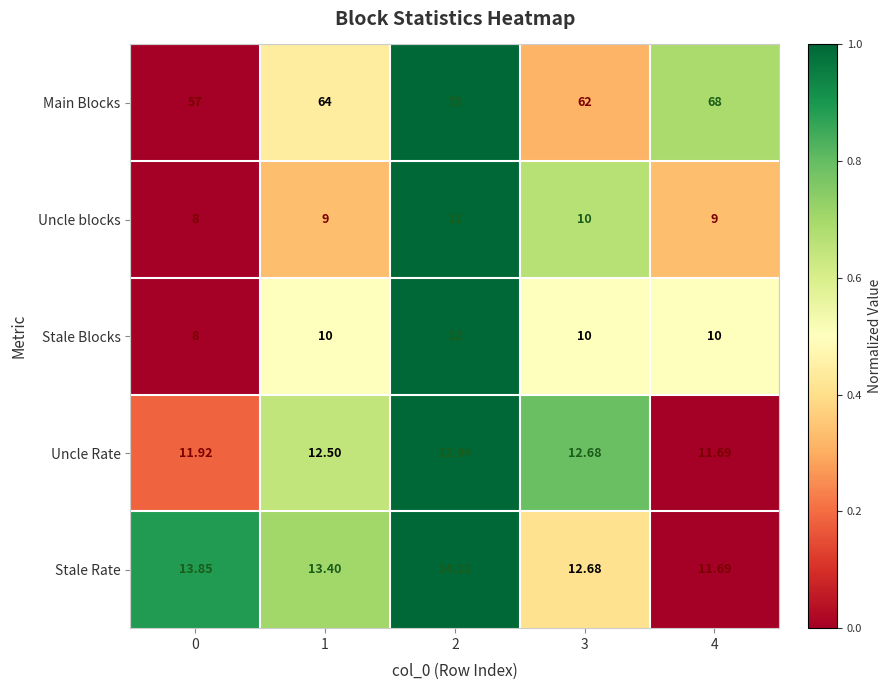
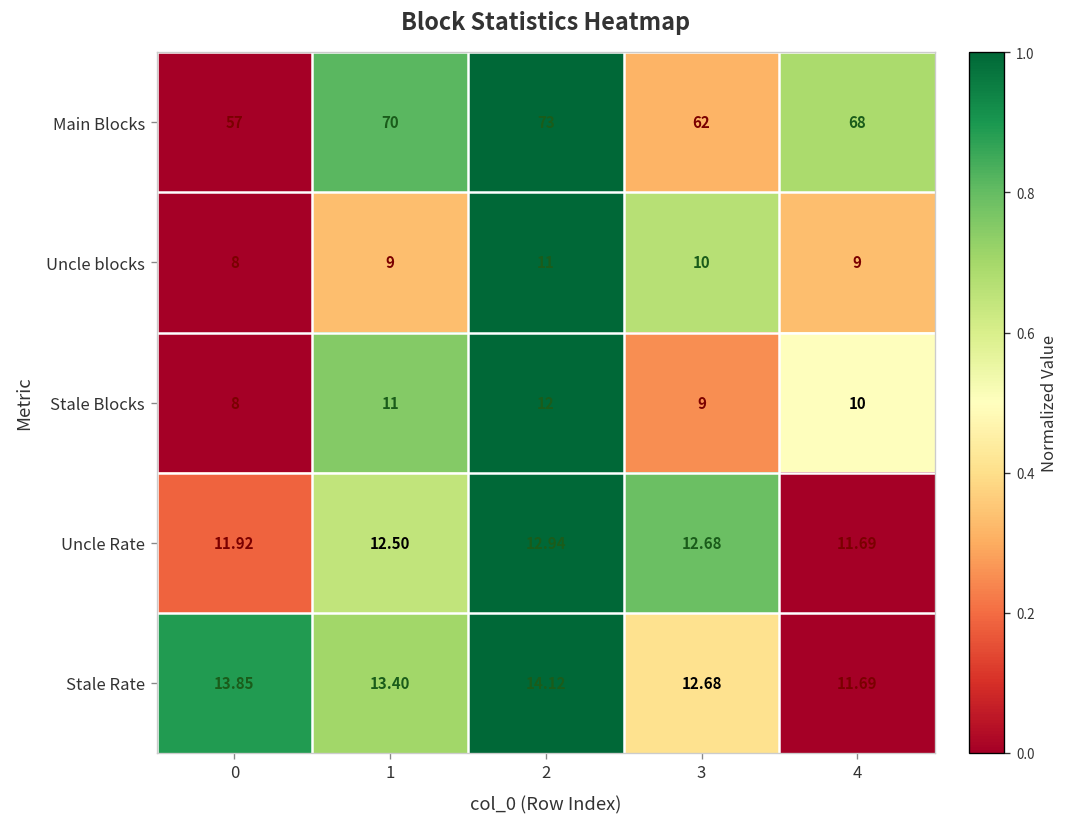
Main Blocks, 1: 64 -> 70
Stale Blocks, 1: 10 -> 11
Stale Blocks, 3: 10 -> 9
